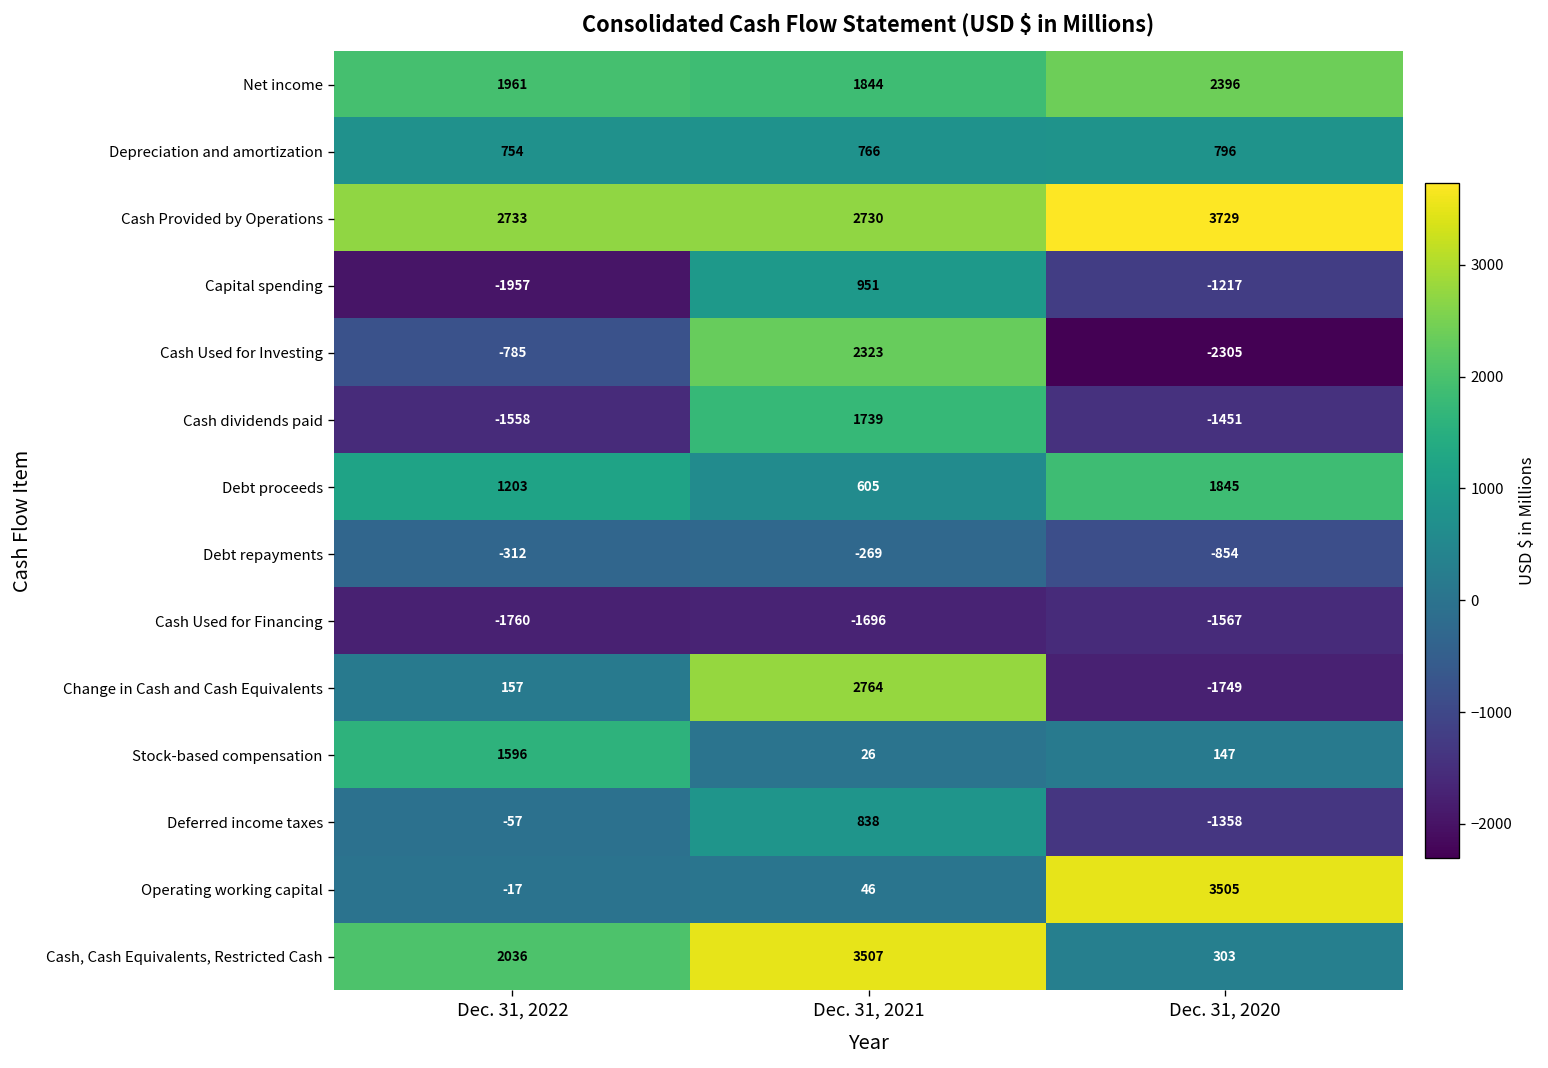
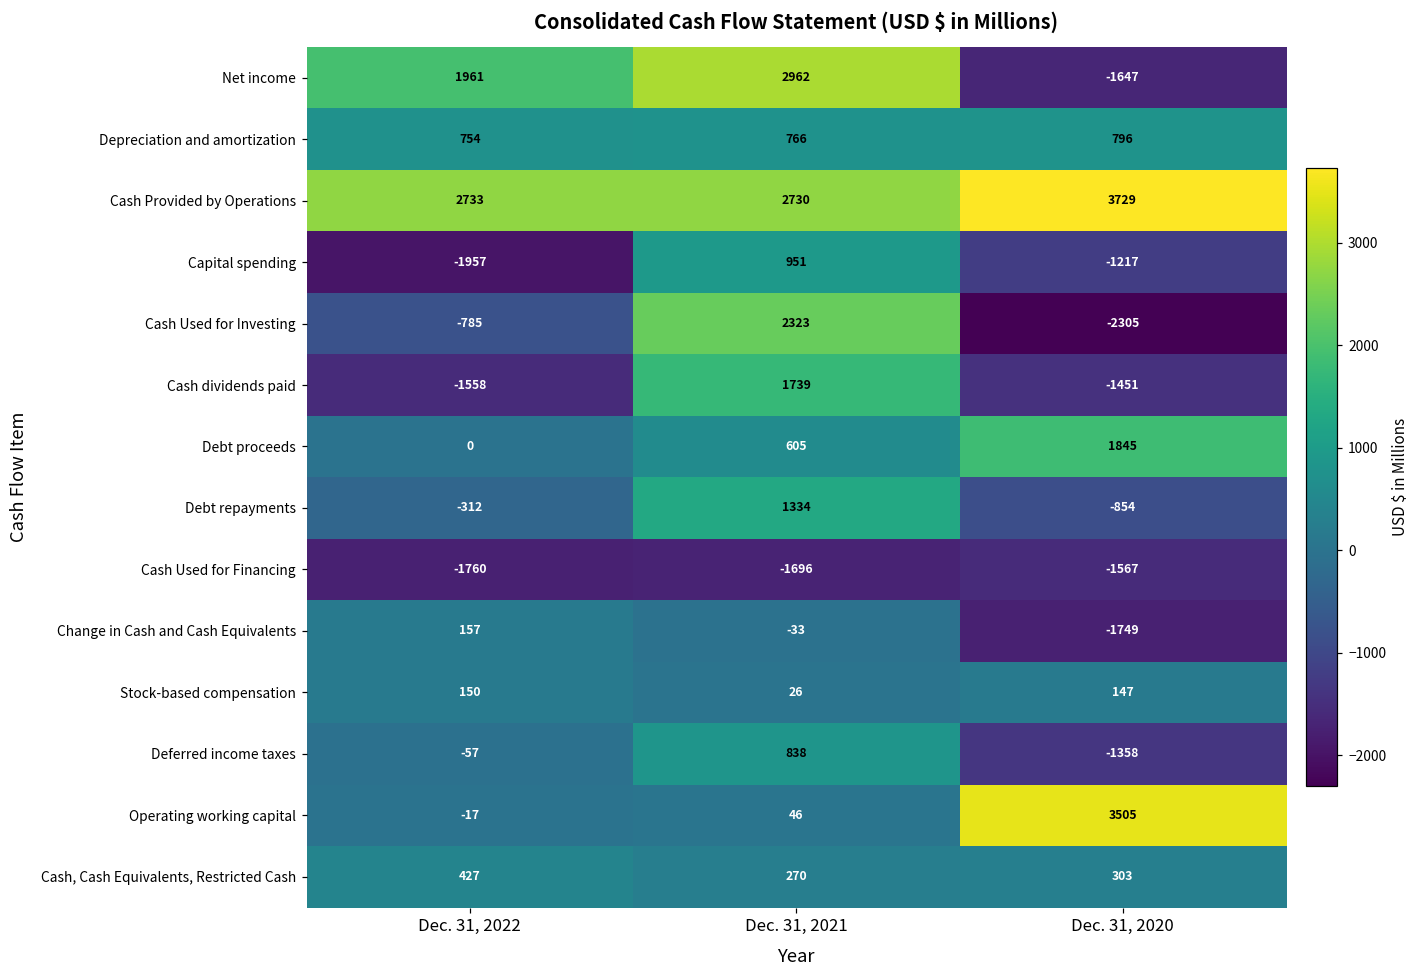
Net income, Dec. 31, 2021: 1844 -> 2962
Net income, Dec. 31, 2020: 2396 -> -1647
Debt proceeds, Dec. 31, 2022: 1203 -> 0
Debt repayments, Dec. 31, 2021: -269 -> 1334
Change in Cash and Cash Equivalents, Dec. 31, 2021: 2764 -> -33
Stock-based compensation, Dec. 31, 2022: 1596 -> 150
Cash, Cash Equivalents, Restricted Cash, Dec. 31, 2022: 2036 -> 427
Cash, Cash Equivalents, Restricted Cash, Dec. 31, 2021: 3507 -> 270
